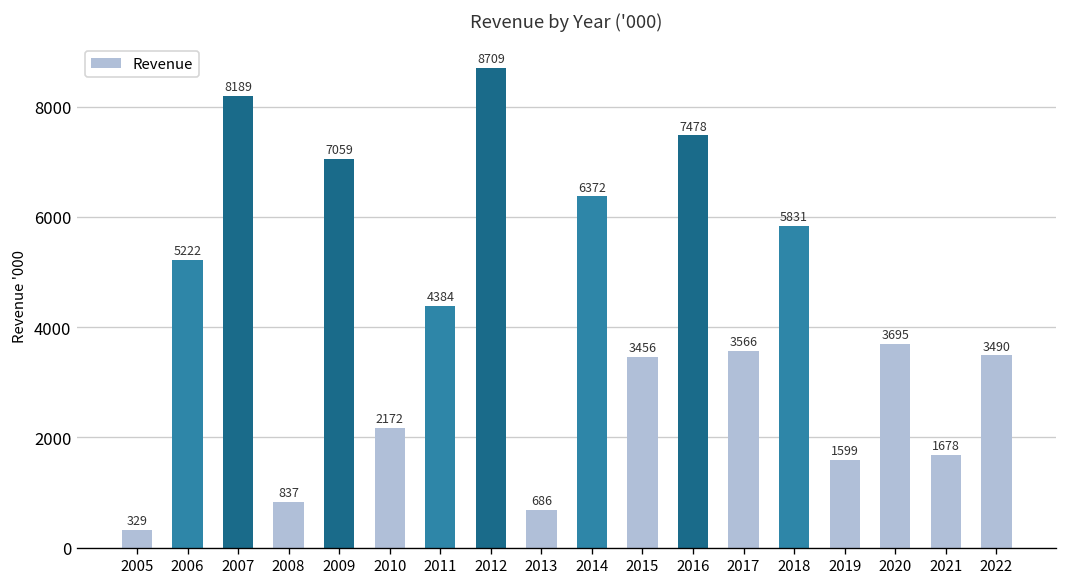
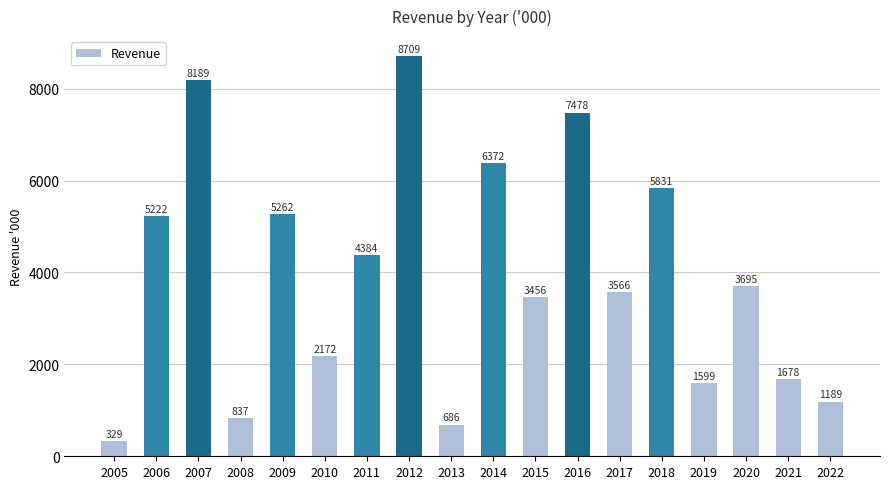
2009: 7059 -> 5262
2022: 3490 -> 1189
